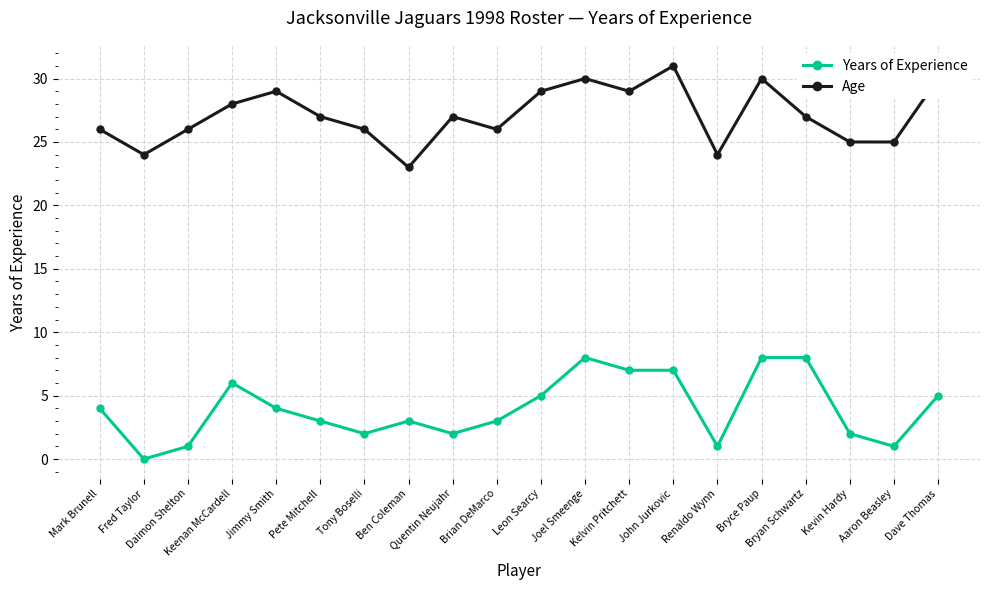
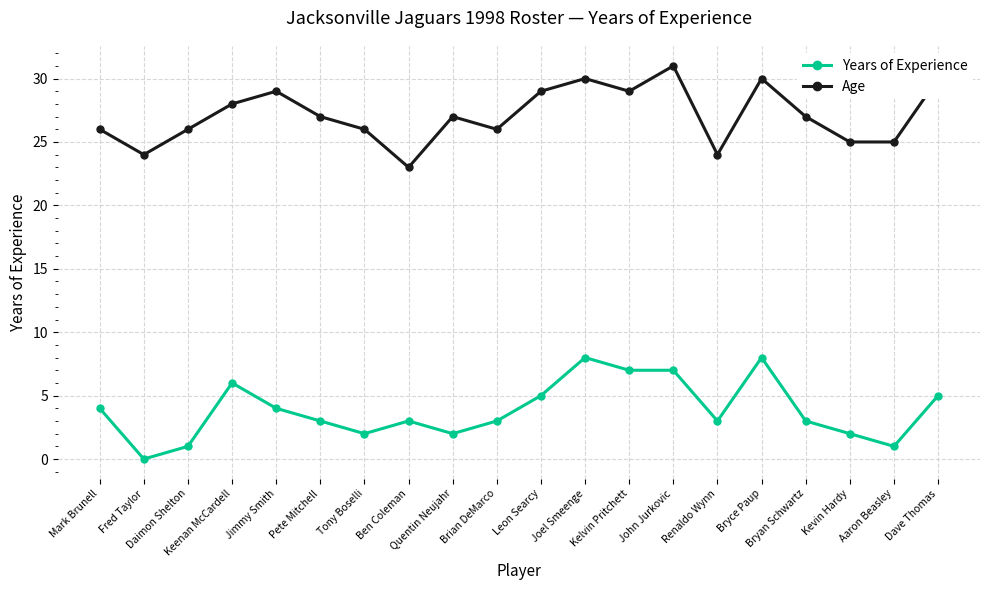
Years of Experience, Renaldo Wynn: 1 -> 3
Years of Experience, Bryan Schwartz: 8 -> 3
